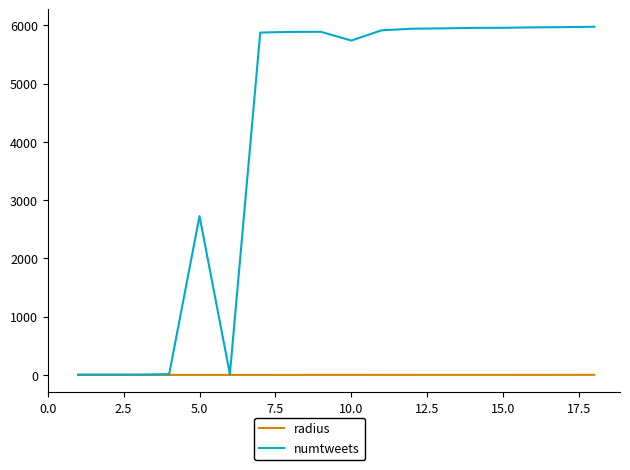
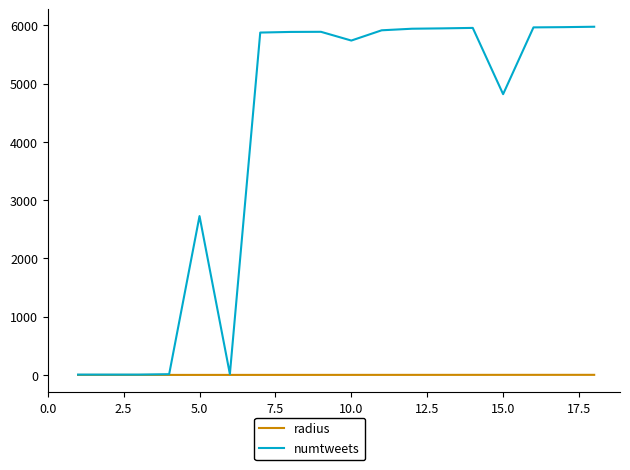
numtweets, 15.0: 6000 -> 4800
